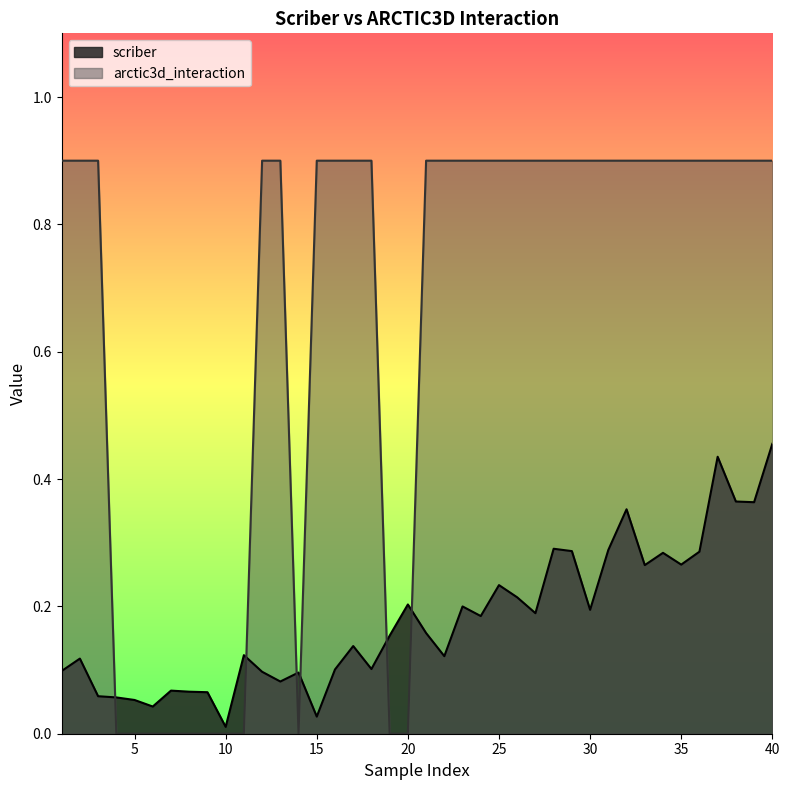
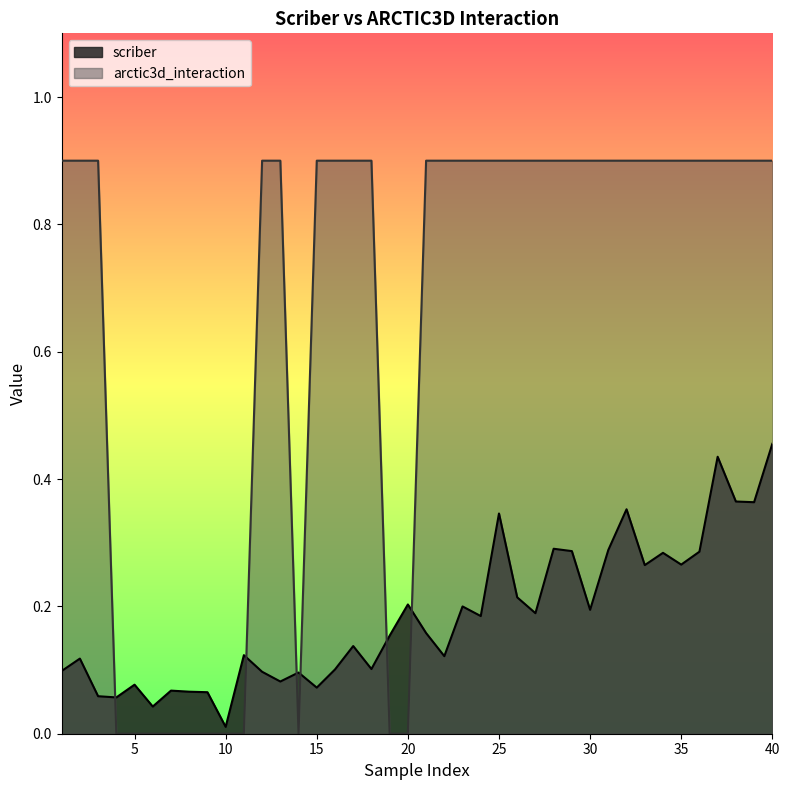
scriber, 5: 0.05 -> 0.08
scriber, 15: 0.03 -> 0.07
scriber, 25: 0.23 -> 0.35
